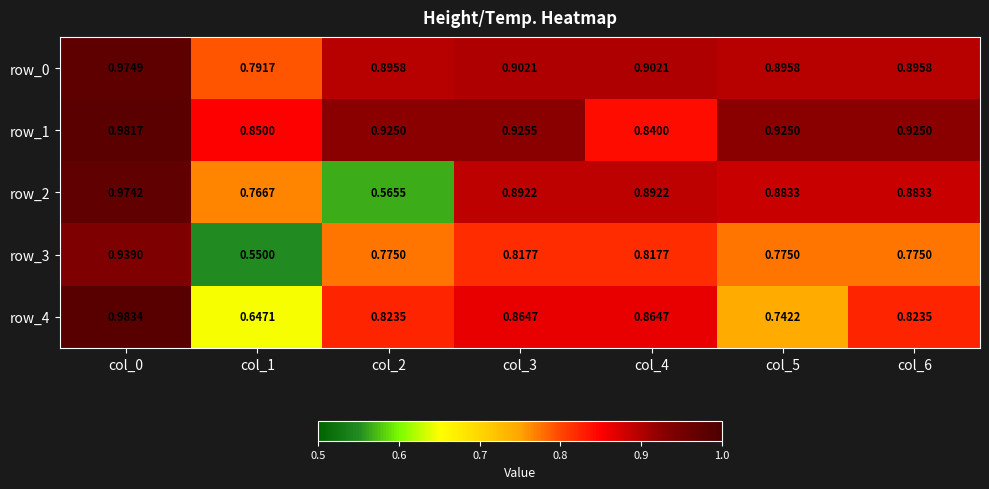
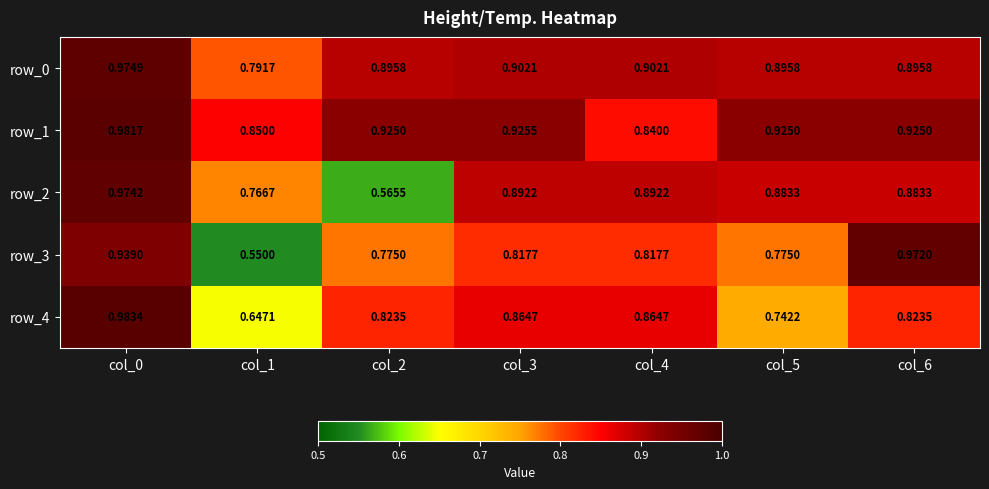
row_3, col_6: 0.7750 -> 0.9720
